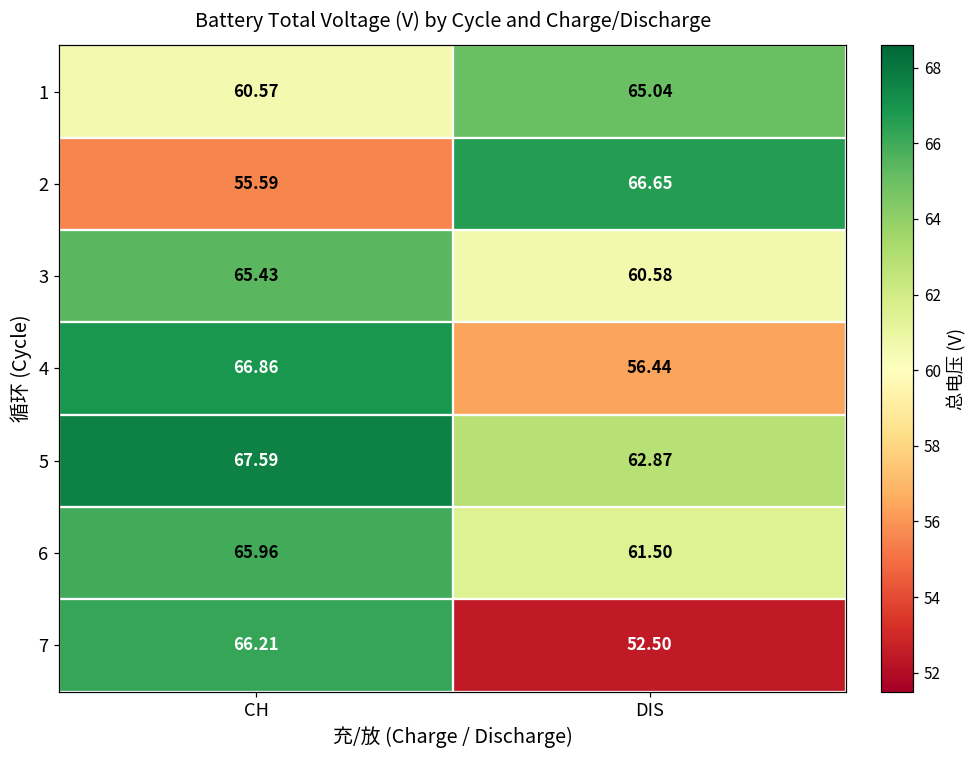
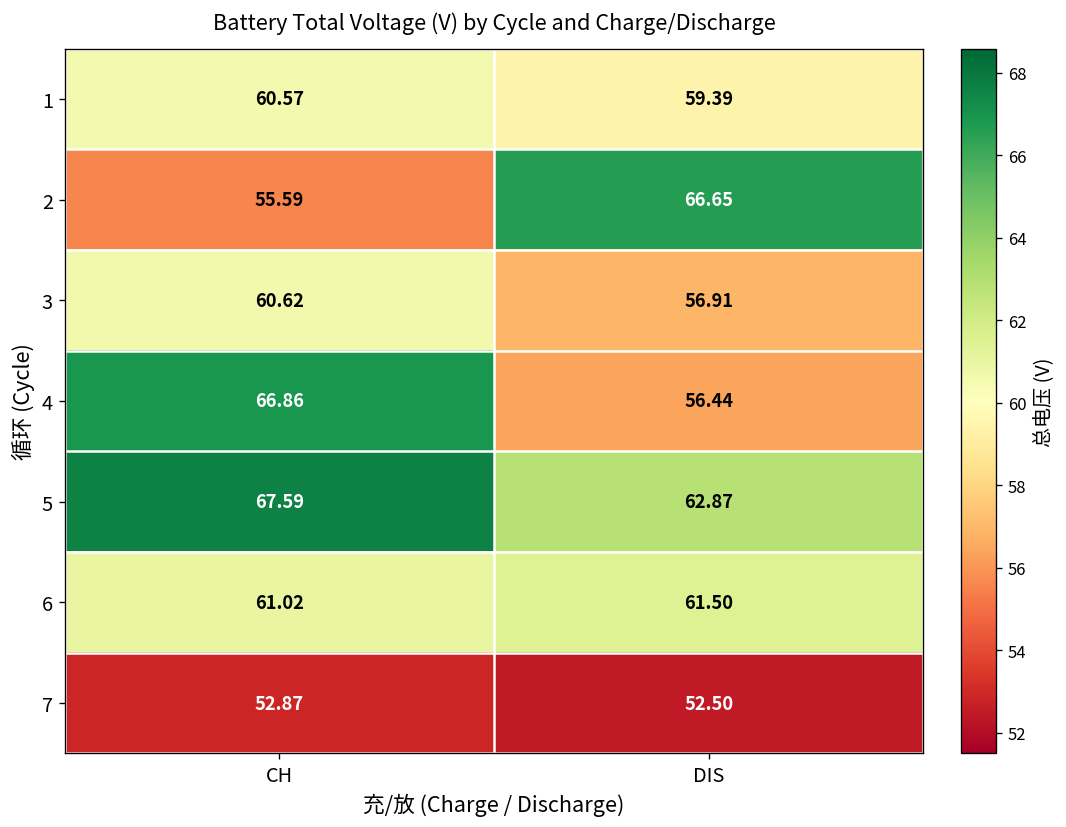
1, DIS: 65.04 -> 59.39
3, CH: 65.43 -> 60.62
3, DIS: 60.58 -> 56.91
6, CH: 65.96 -> 61.02
7, CH: 66.21 -> 52.87
